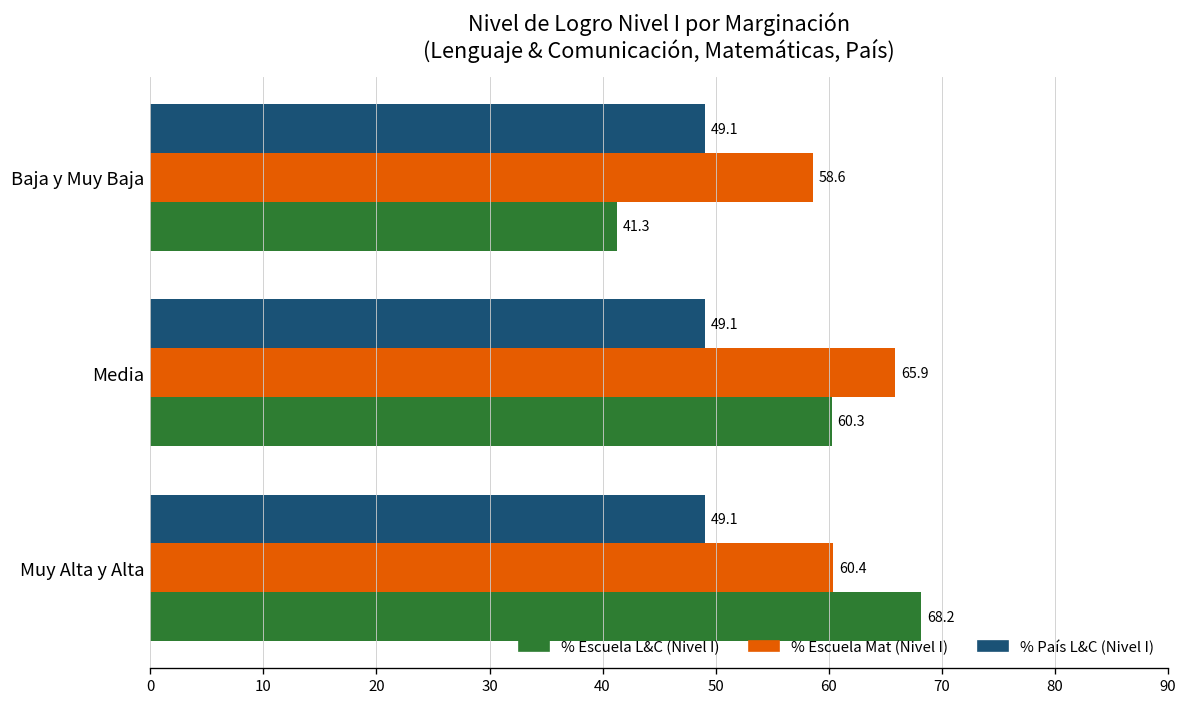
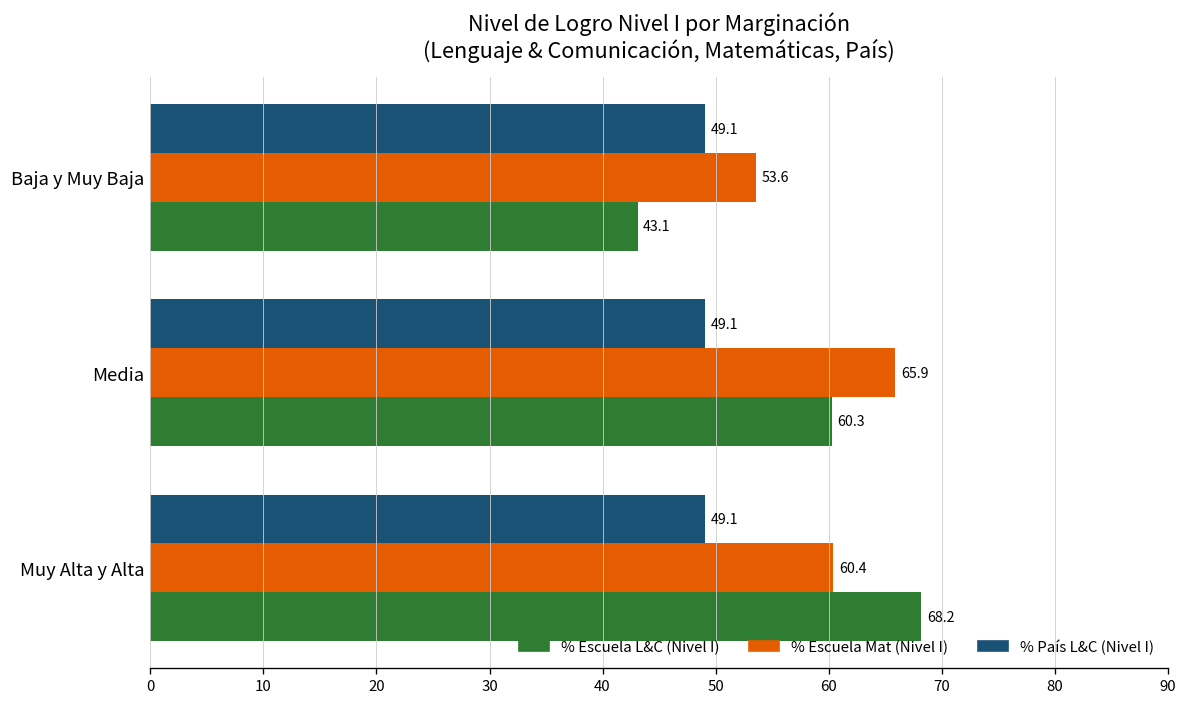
% Escuela Mat (Nivel I), Baja y Muy Baja: 58.6 -> 53.6
% Escuela L&C (Nivel I), Baja y Muy Baja: 41.3 -> 43.1
